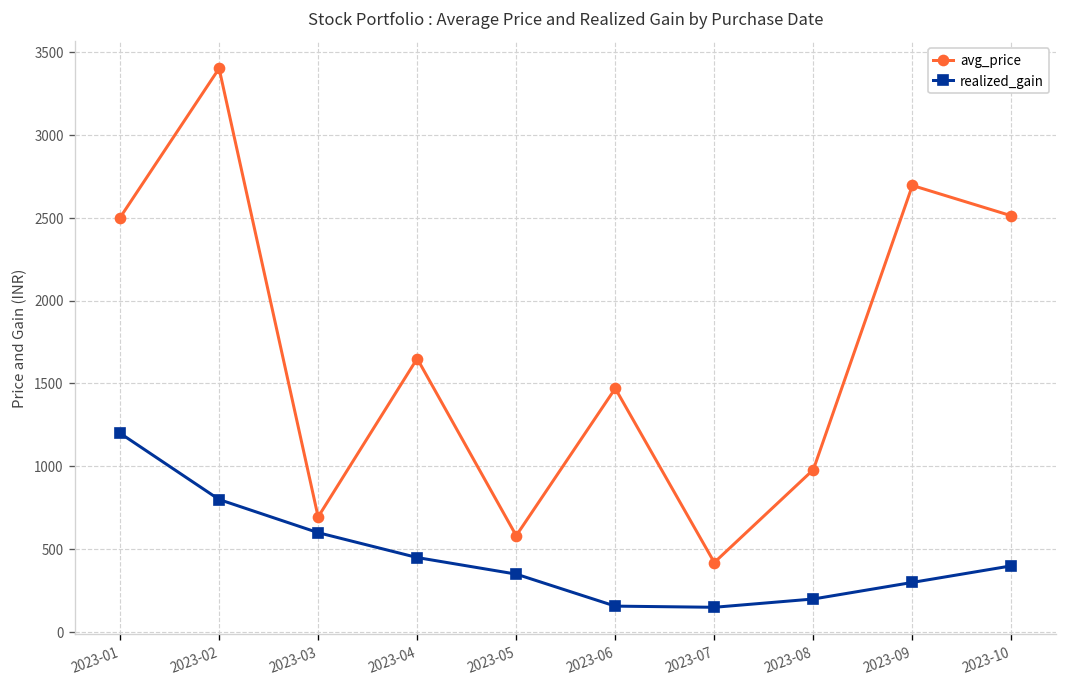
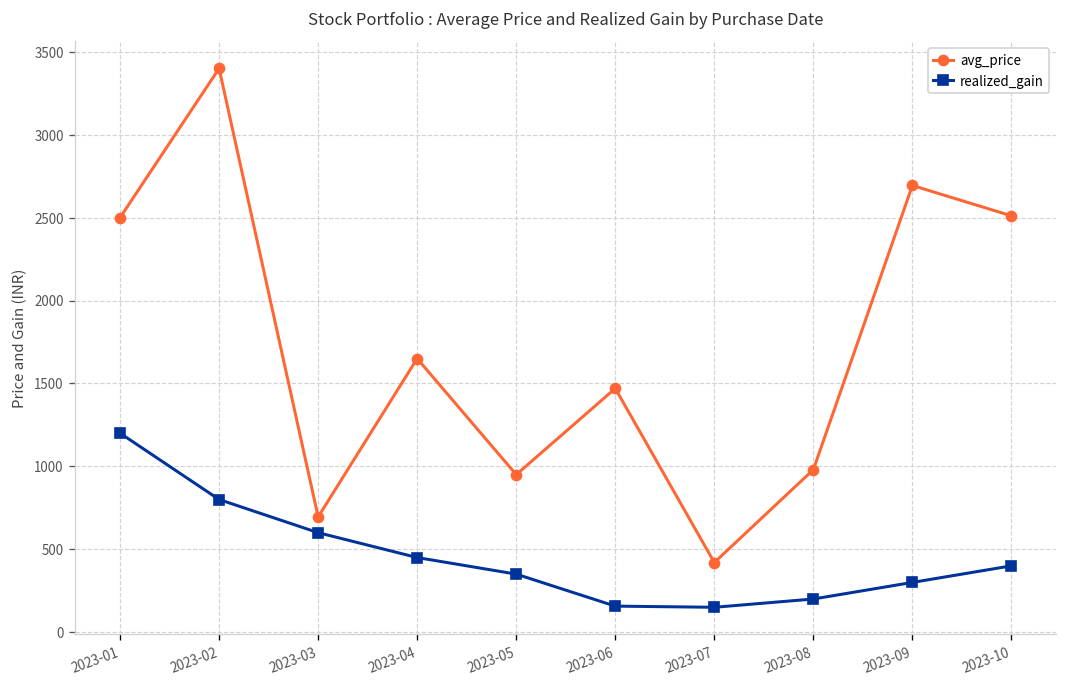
avg_price, 2023-05: 580 -> 950
